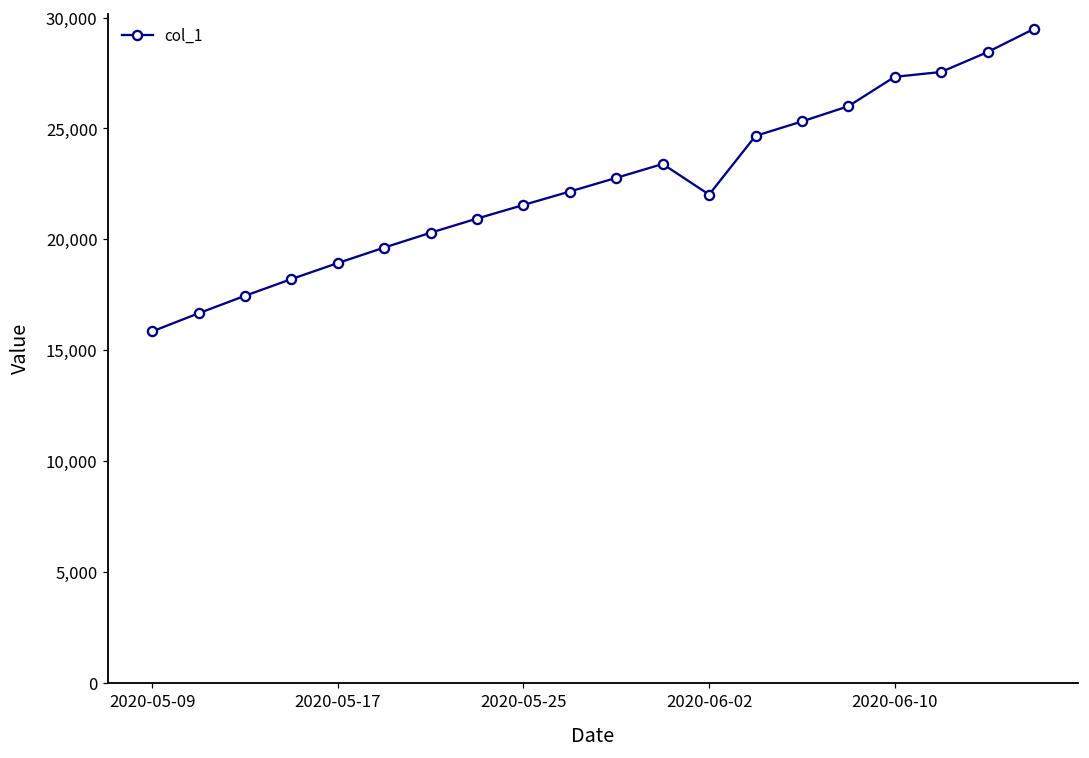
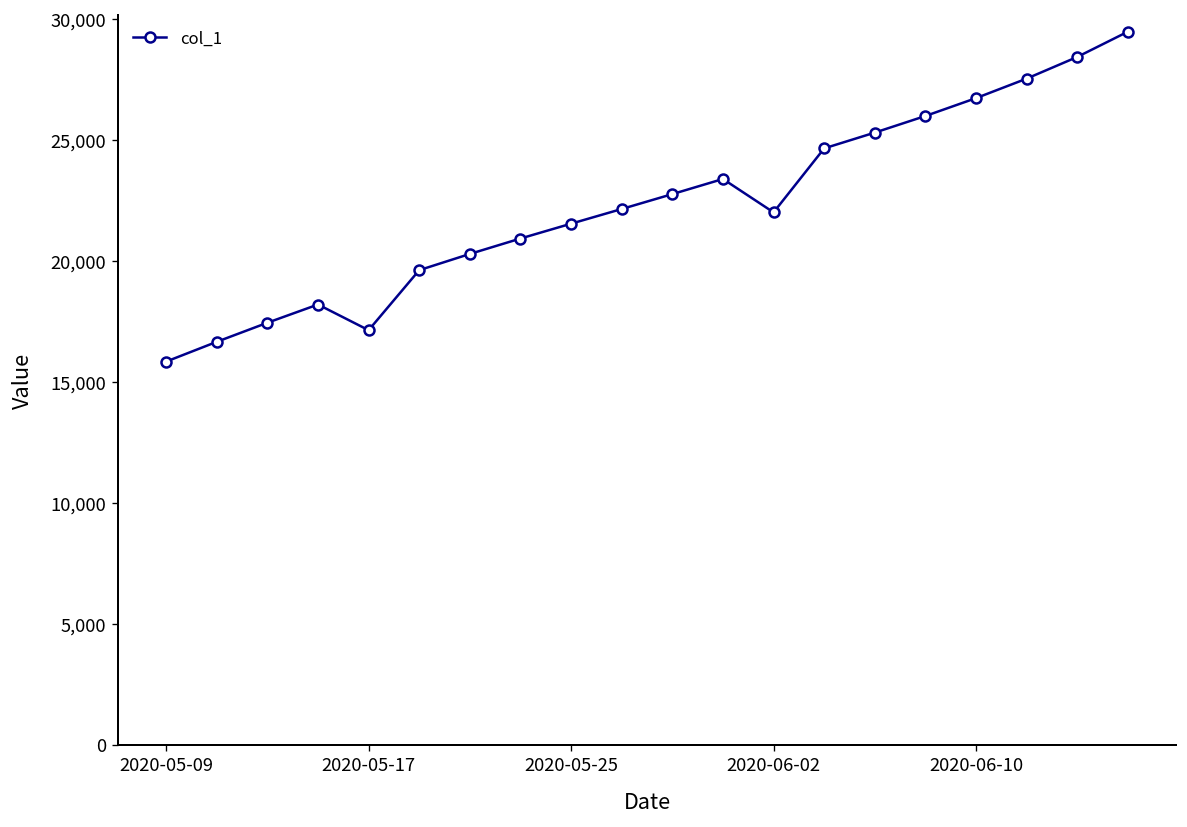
2020-05-17: 18,900 -> 17,100
2020-06-10: 27,300 -> 26,700
